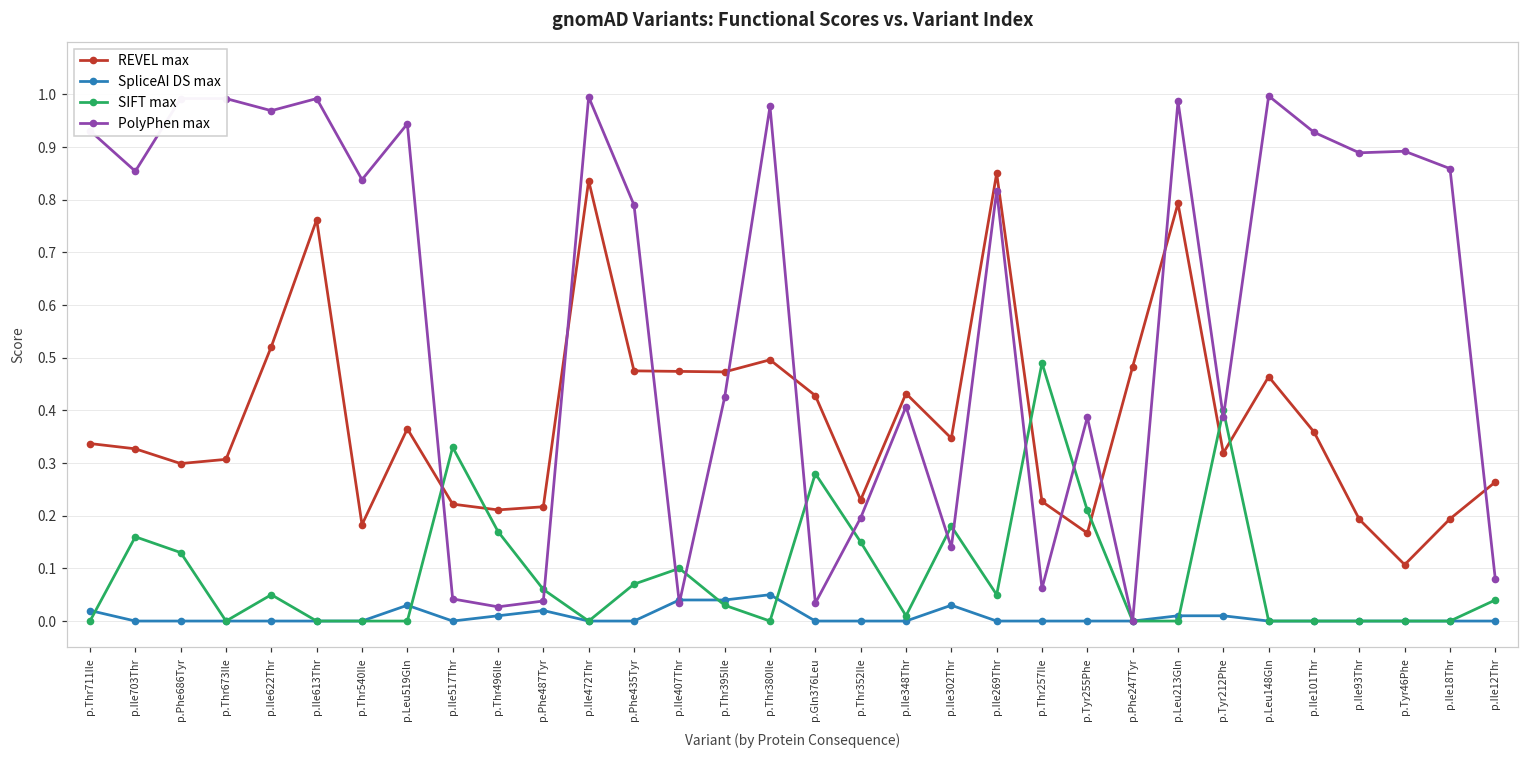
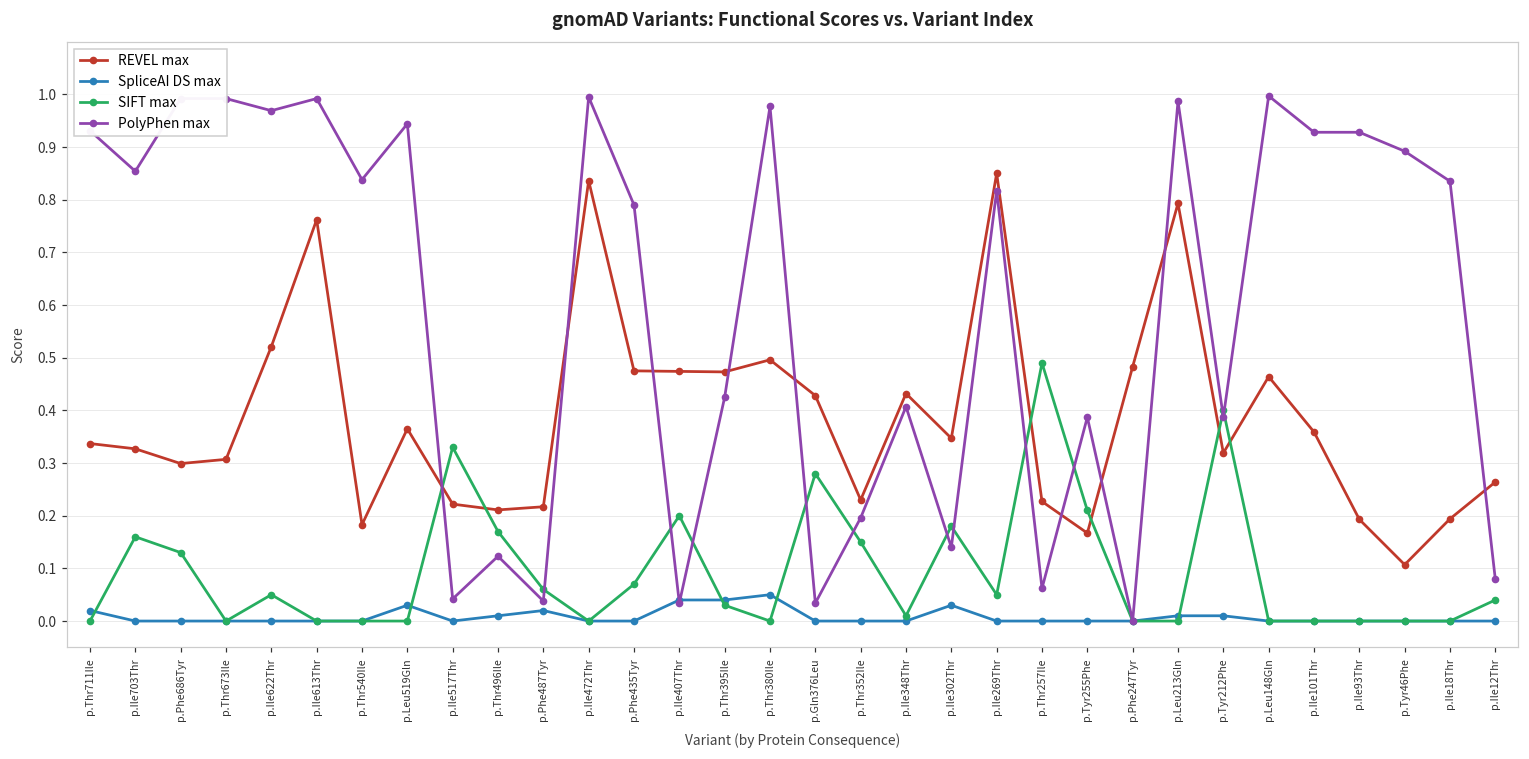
PolyPhen max, p.Thr496Ile: 0.03 -> 0.12
SIFT max, p.Ile407Thr: 0.1 -> 0.2
PolyPhen max, p.Ile93Thr: 0.89 -> 0.93
PolyPhen max, p.Ile18Thr: 0.86 -> 0.84
